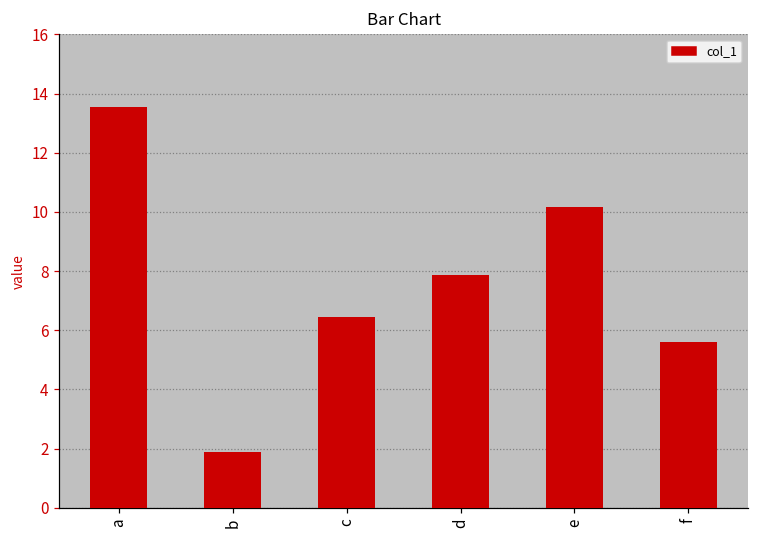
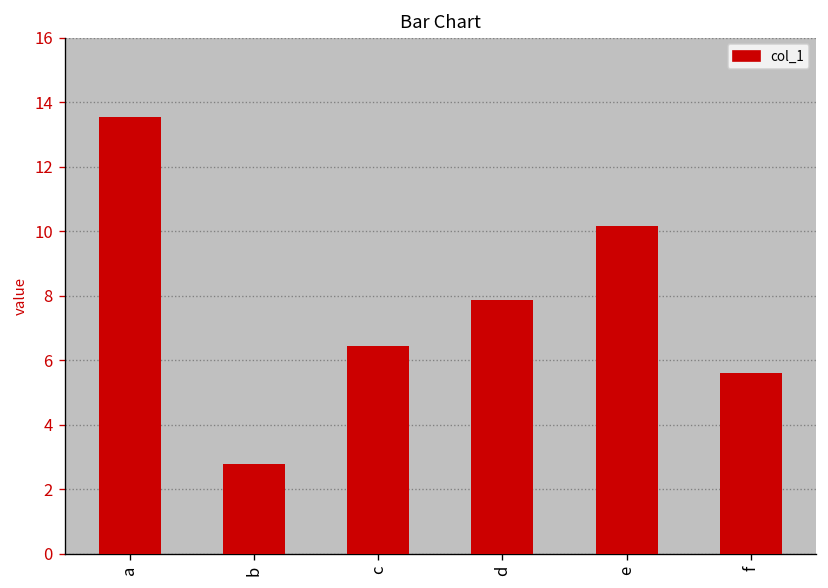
b: 1.9 -> 2.8
